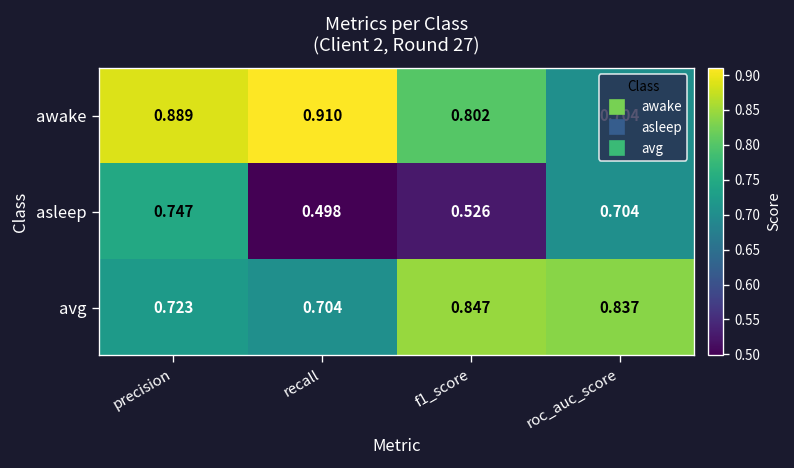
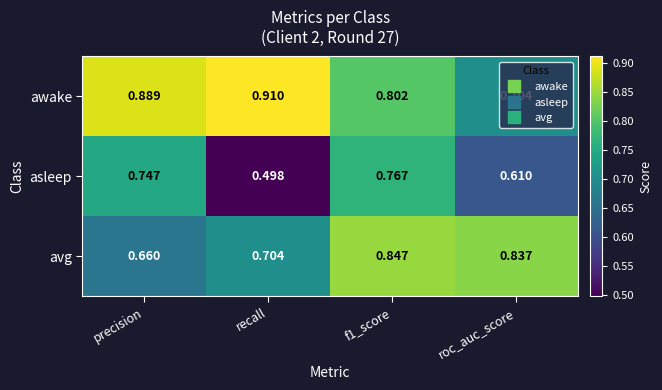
asleep, f1_score: 0.526 -> 0.767
asleep, roc_auc_score: 0.704 -> 0.610
avg, precision: 0.723 -> 0.660
